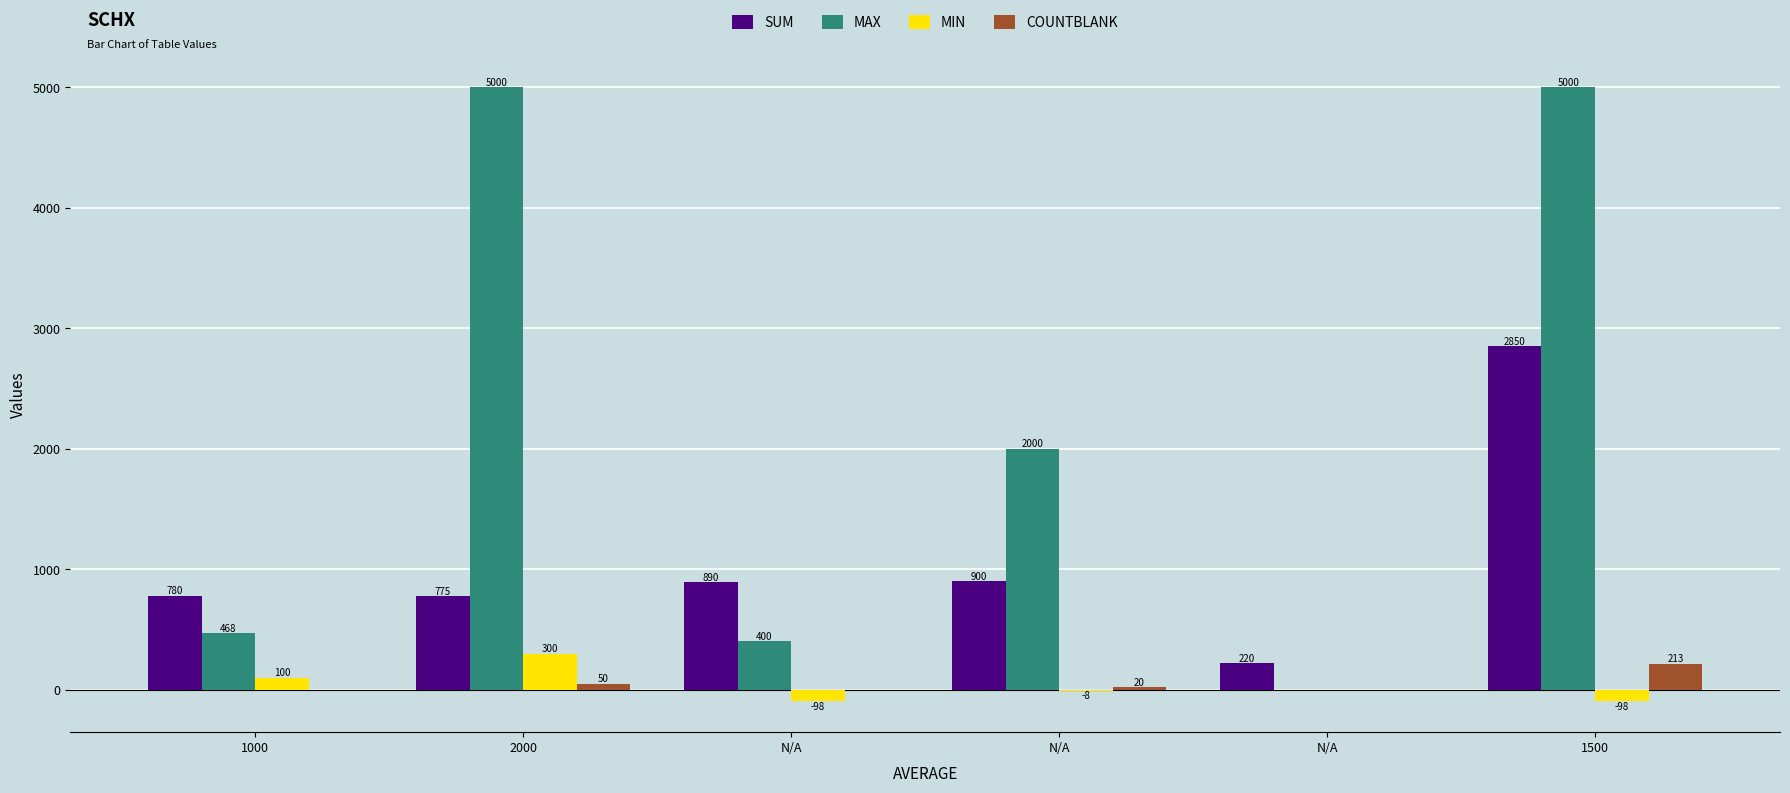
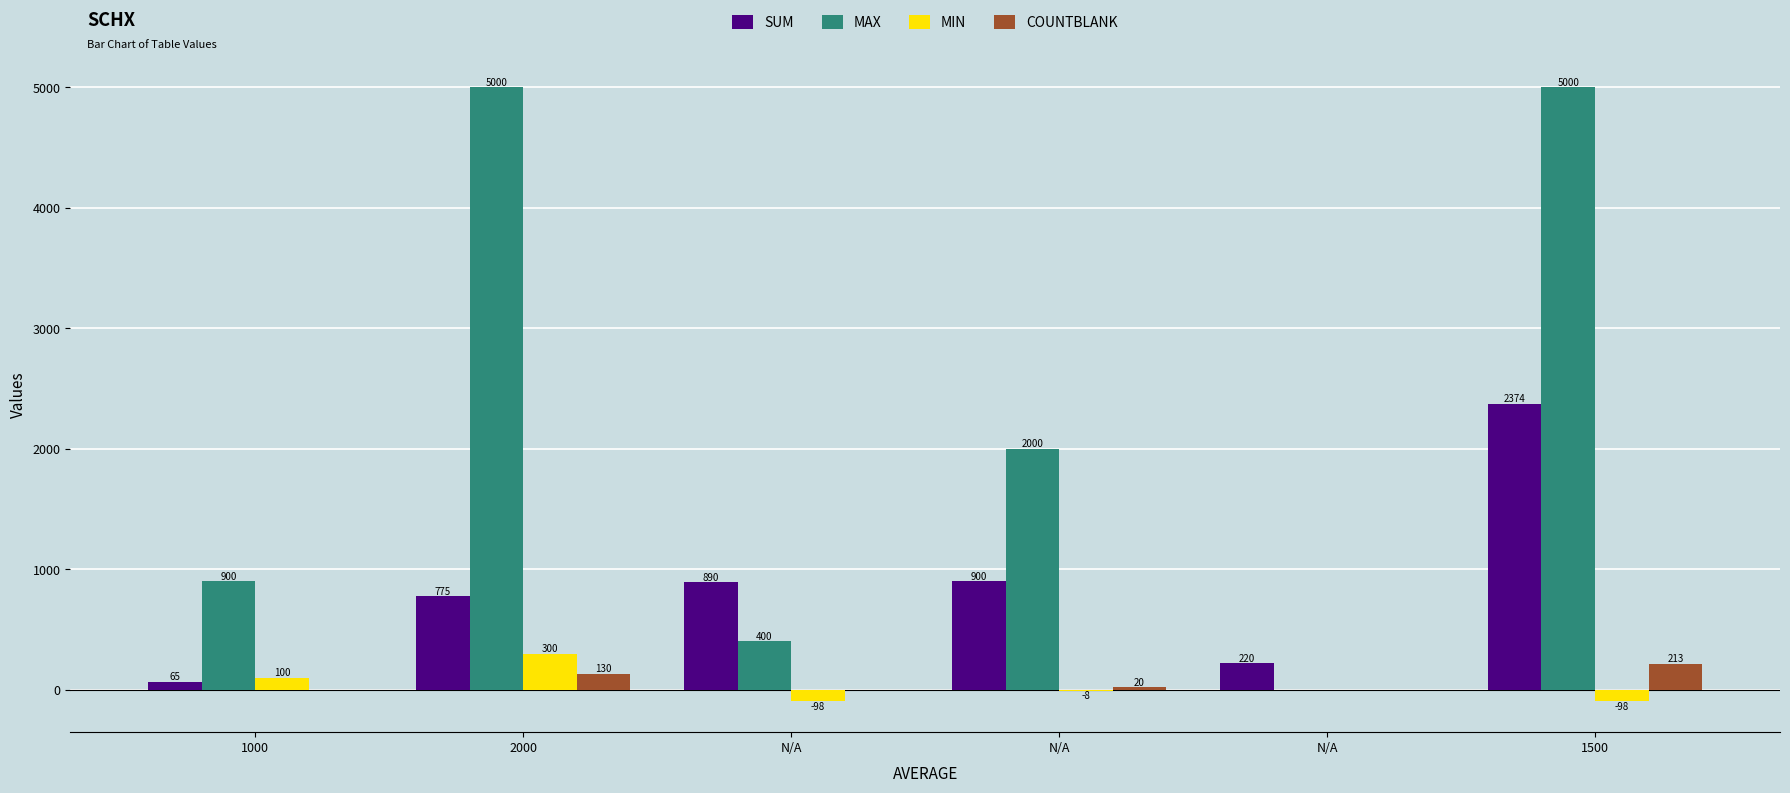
SUM, 1000: 780 -> 65
MAX, 1000: 468 -> 900
COUNTBLANK, 2000: 50 -> 130
SUM, 1500: 2850 -> 2374
